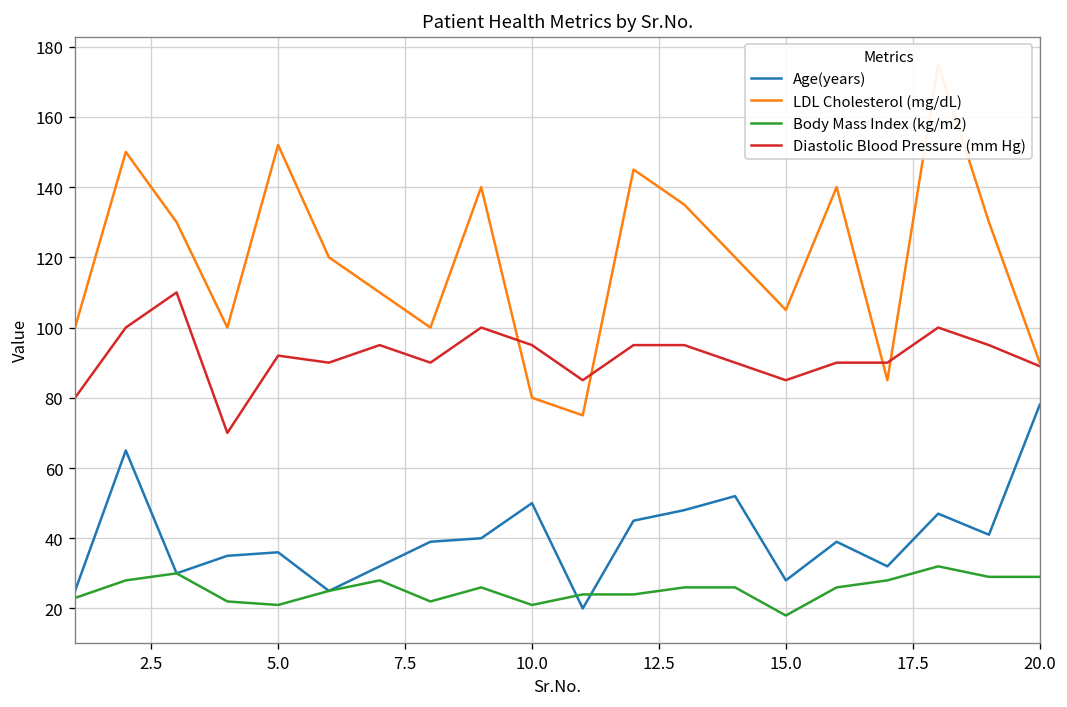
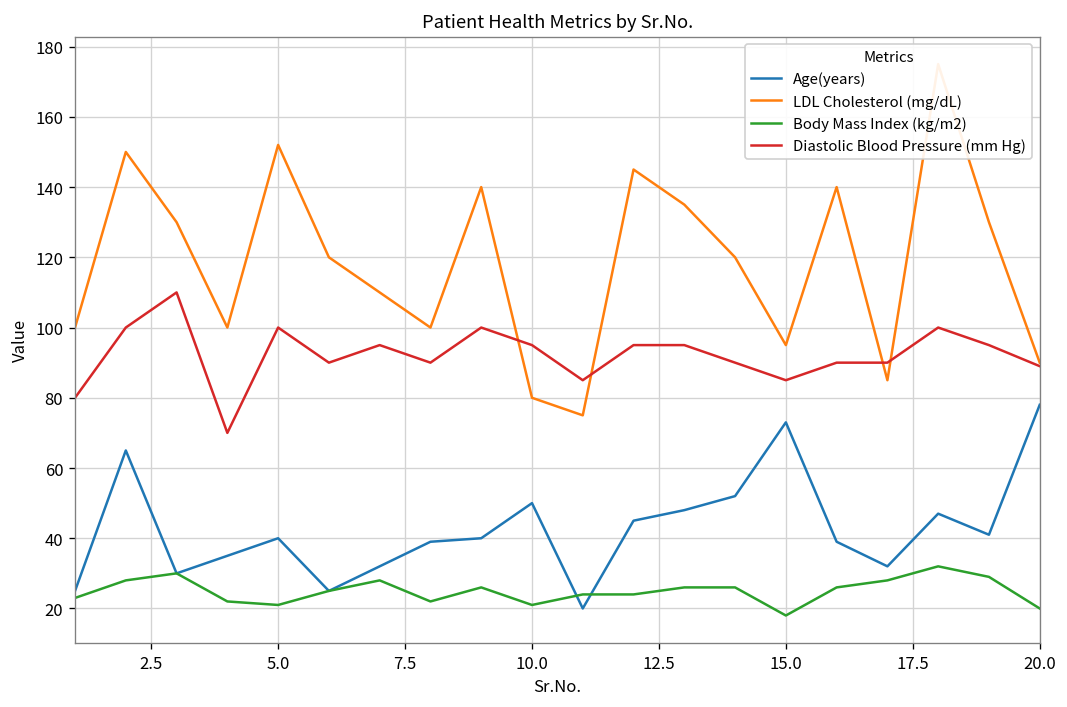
Age(years), 5.0: 36 -> 40
Diastolic Blood Pressure (mm Hg), 5.0: 92 -> 100
Age(years), 15.0: 28 -> 73
LDL Cholesterol (mg/dL), 15.0: 105 -> 95
Body Mass Index (kg/m2), 20.0: 29 -> 20
